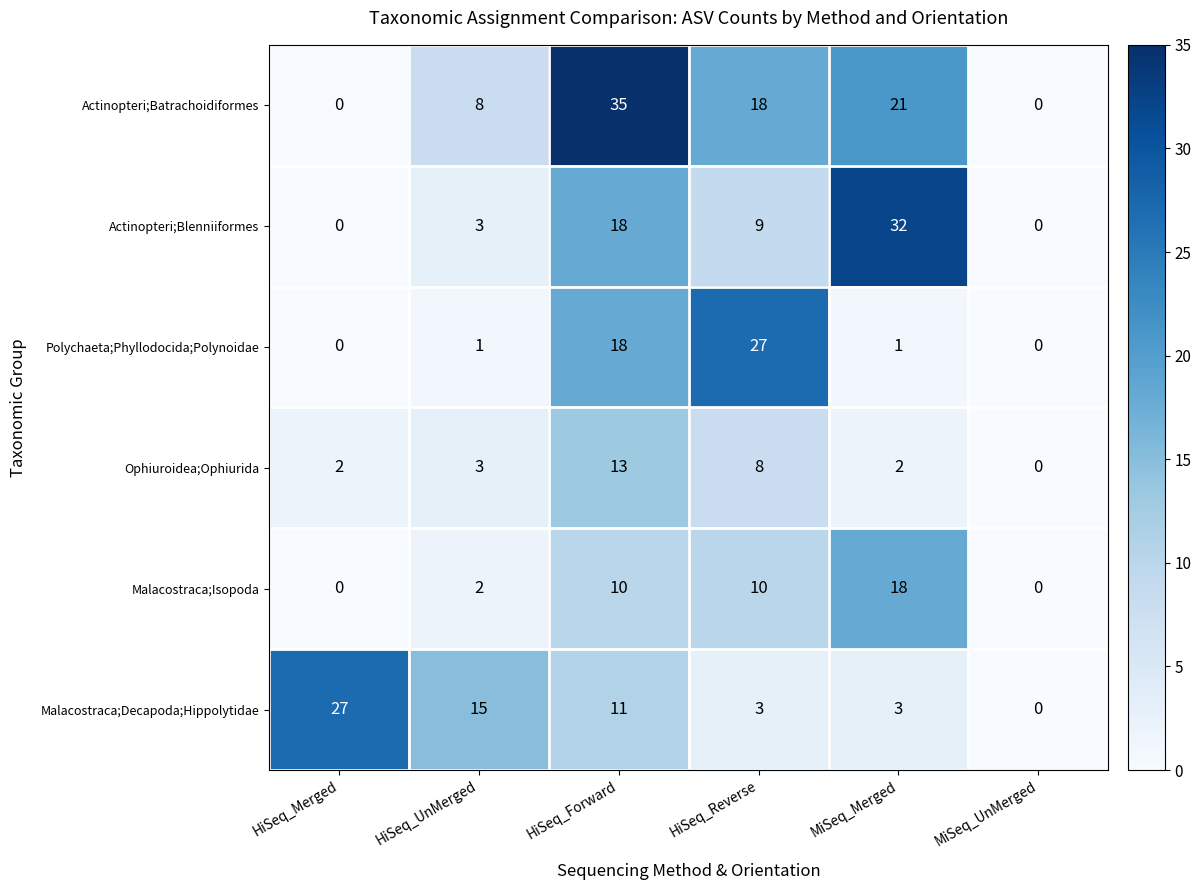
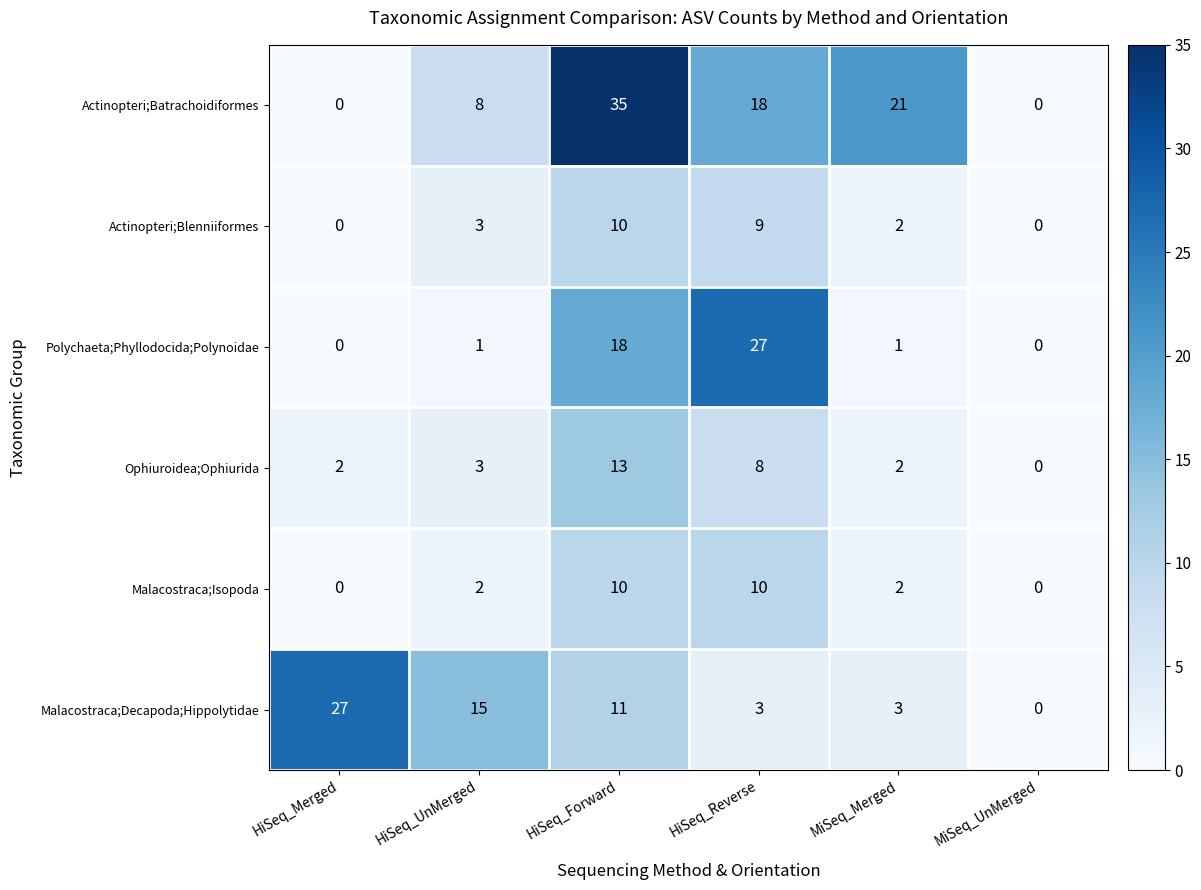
Actinopteri;Blenniiformes, HiSeq_Forward: 18 -> 10
Actinopteri;Blenniiformes, MiSeq_Merged: 32 -> 2
Malacostraca;Isopoda, MiSeq_Merged: 18 -> 2
